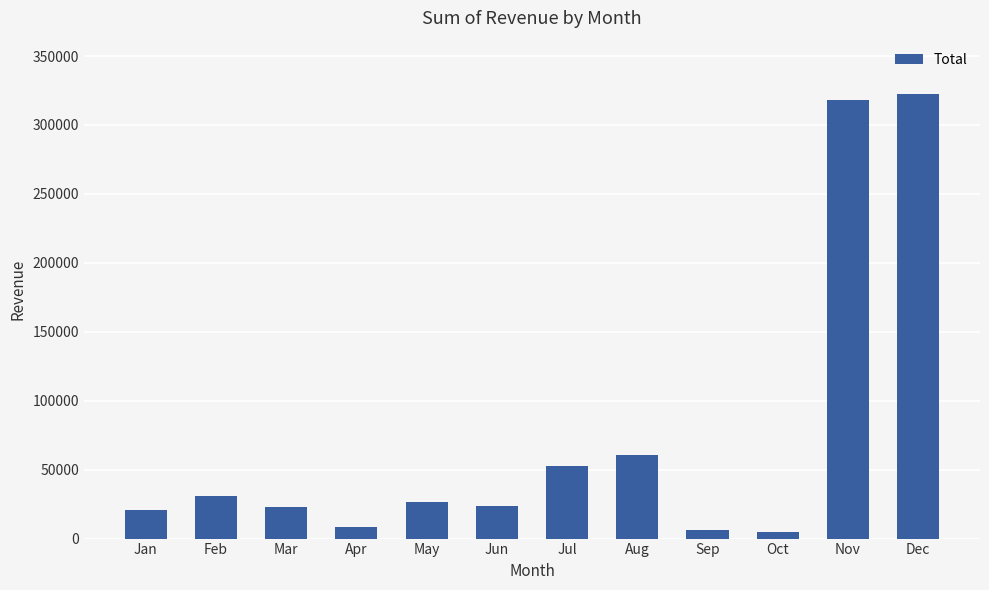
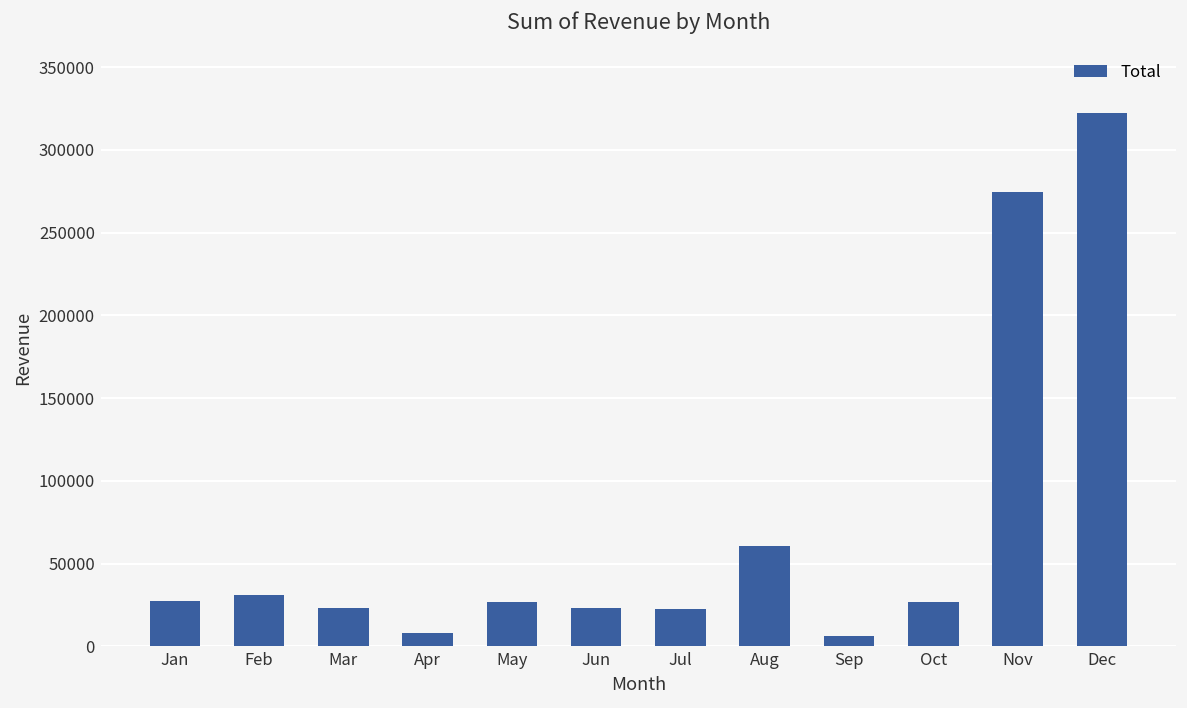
Jan: 21000 -> 27000
Jul: 53000 -> 23000
Oct: 5000 -> 27000
Nov: 318000 -> 274000
